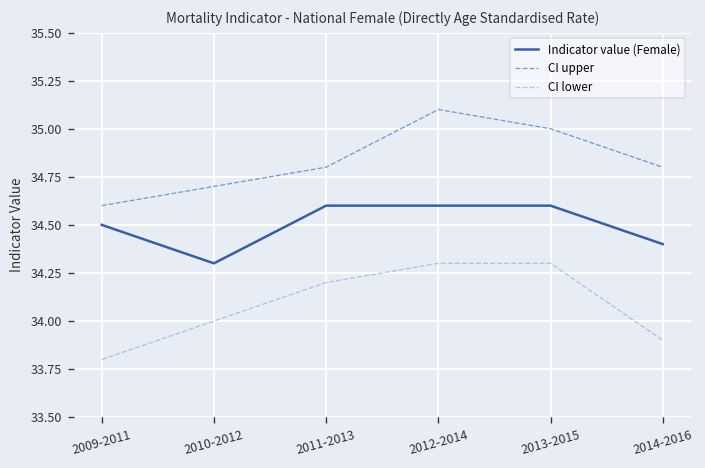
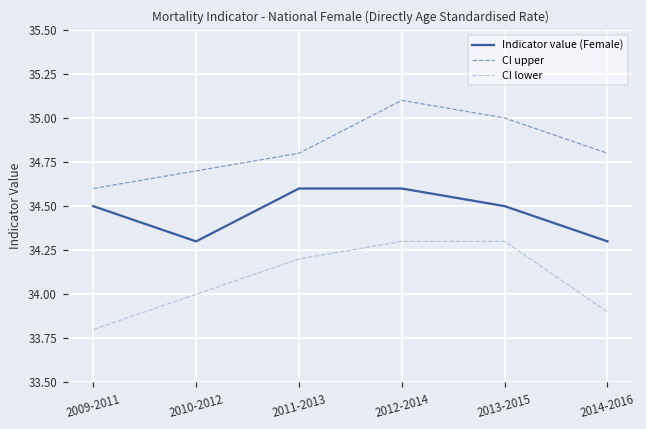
Indicator value (Female), 2013-2015: 34.6 -> 34.5
Indicator value (Female), 2014-2016: 34.4 -> 34.3
